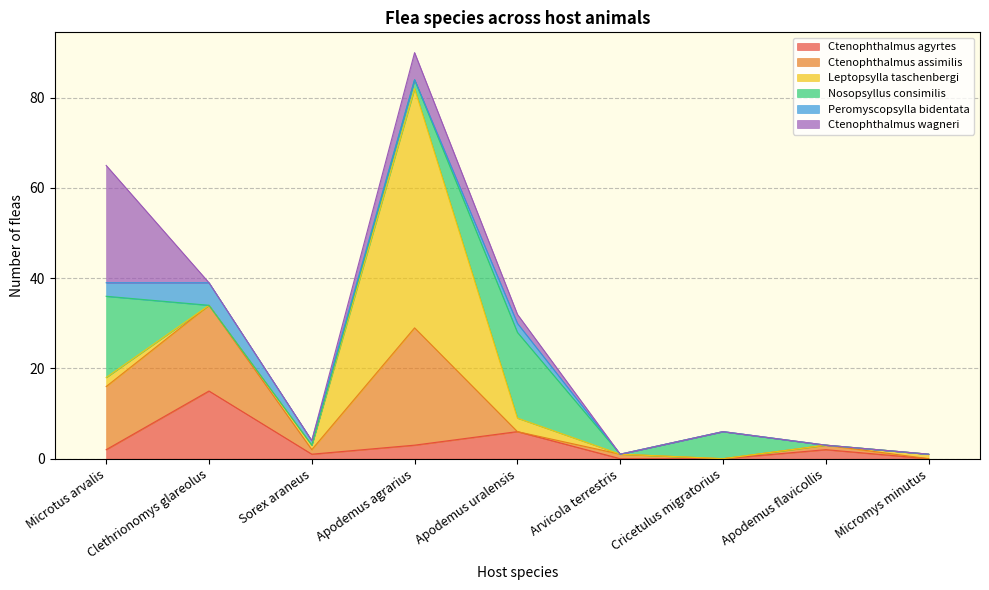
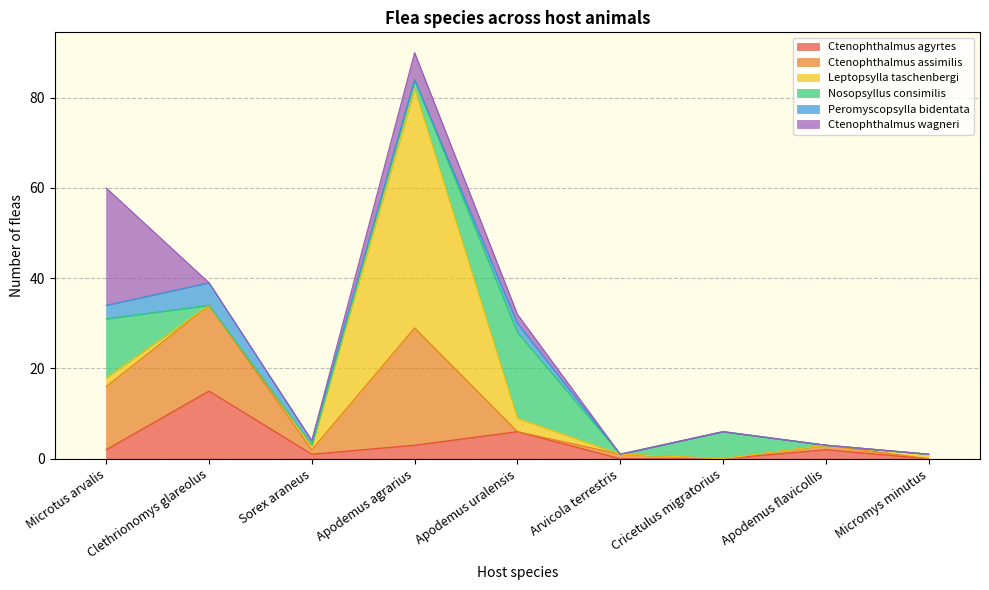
Nosopsyllus consimilis, Microtus arvalis: 18 -> 13
